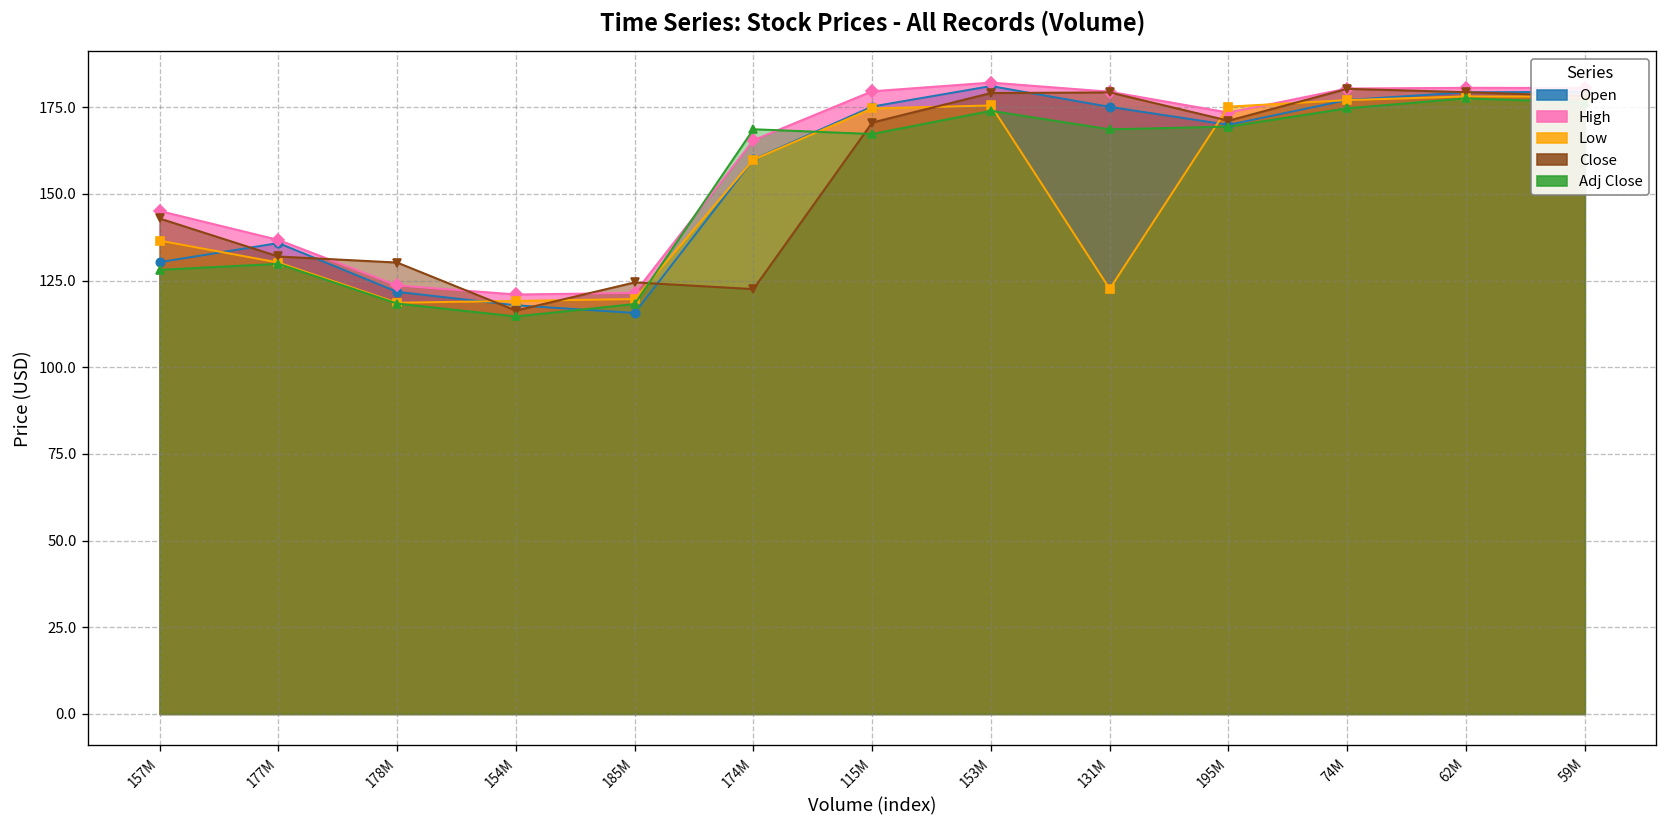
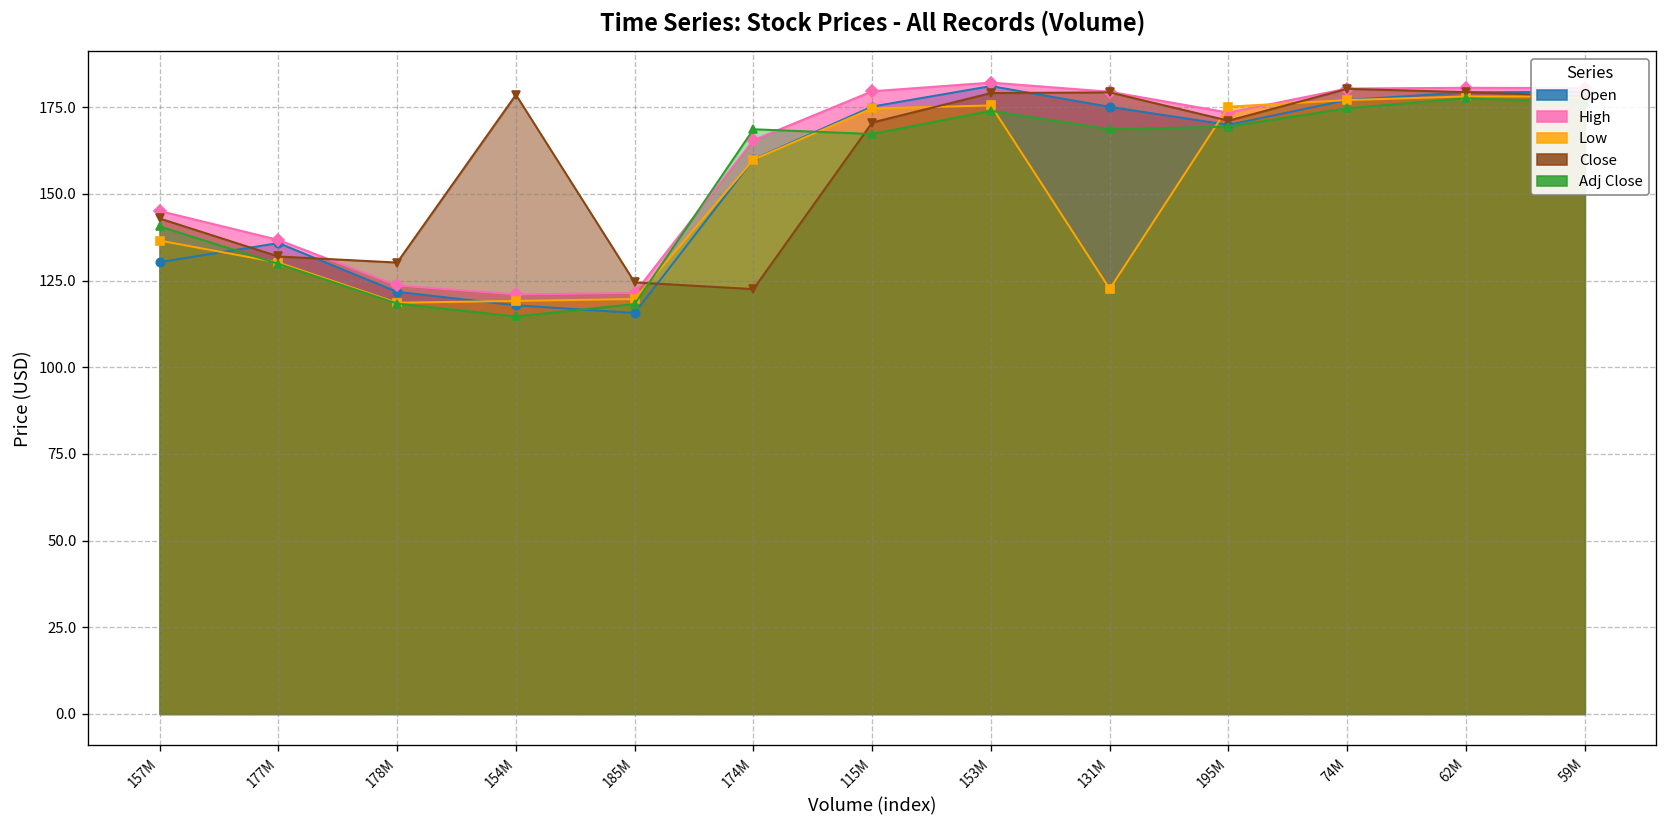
Adj Close, 157M: 128 -> 141
Close, 154M: 116 -> 179
